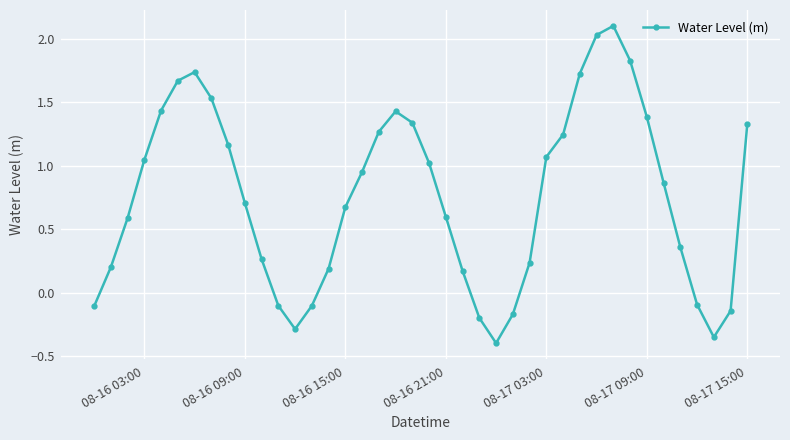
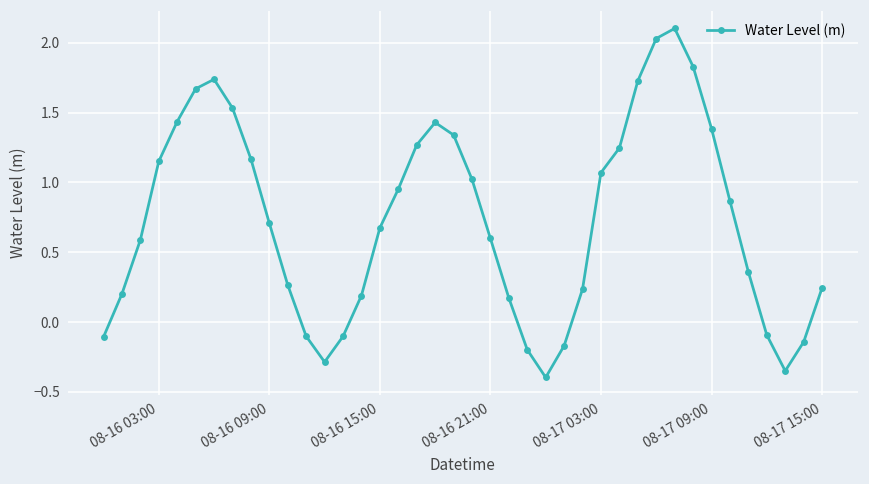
08-16 03:00: 1.05 -> 1.15
08-17 15:00: 1.33 -> 0.24
